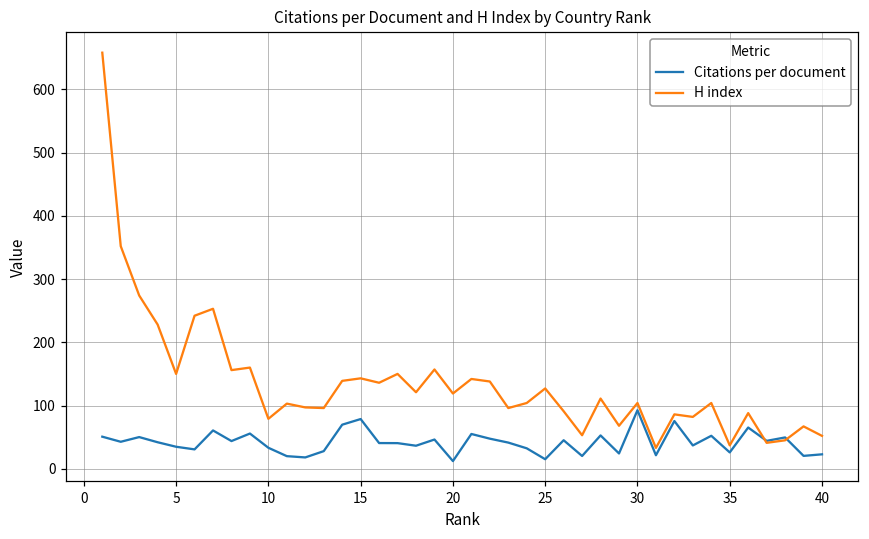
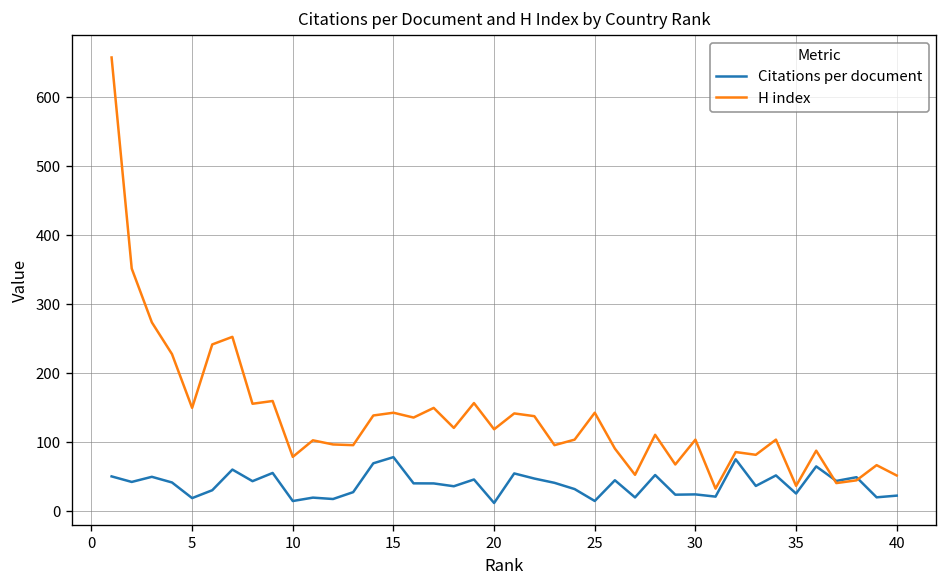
Citations per document, 5: 30 -> 20
Citations per document, 10: 30 -> 20
H index, 25: 130 -> 140
Citations per document, 30: 90 -> 20
